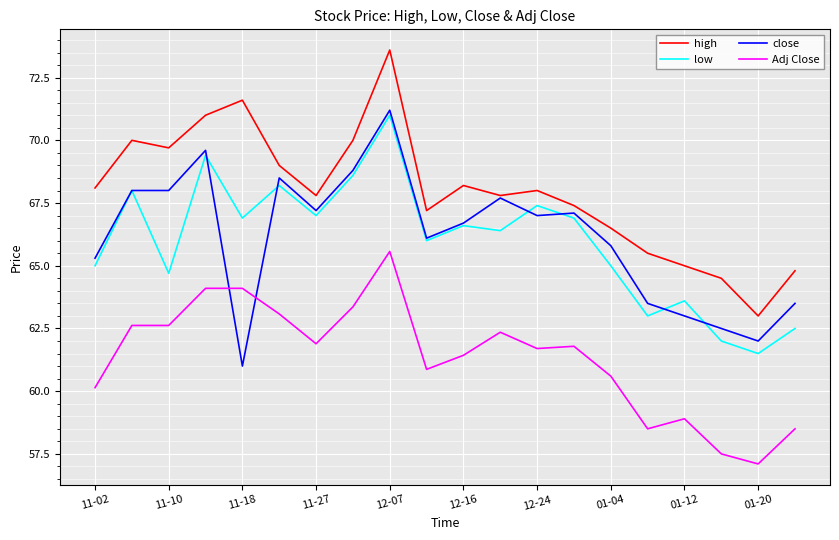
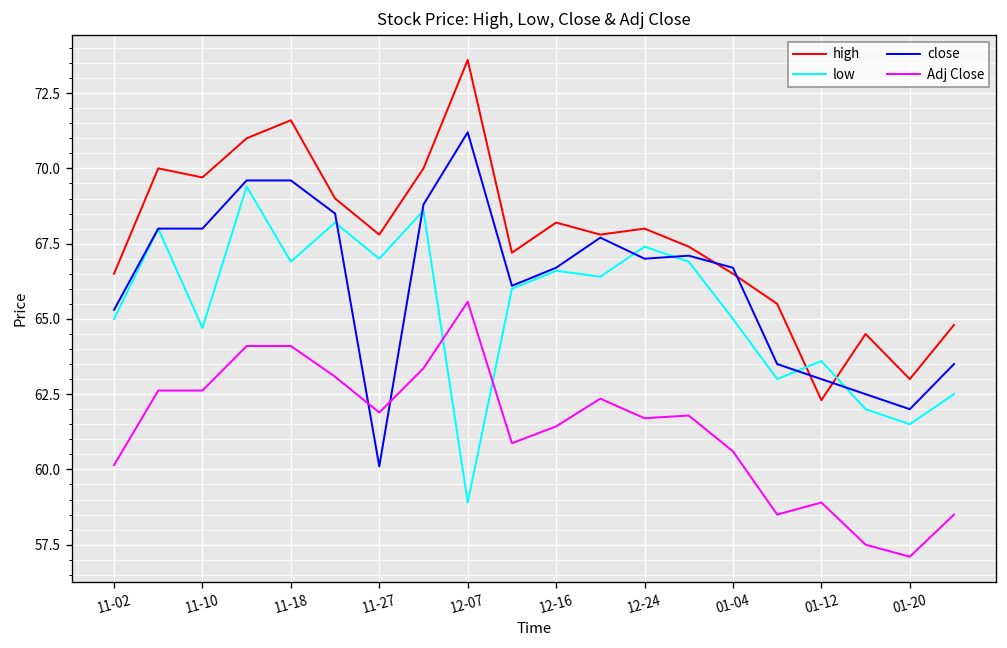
high, 11-02: 68.1 -> 66.5
close, 11-18: 61.0 -> 69.6
close, 11-27: 67.2 -> 60.1
low, 12-07: 71.0 -> 58.9
close, 01-04: 65.8 -> 66.7
high, 01-12: 65.0 -> 62.3
